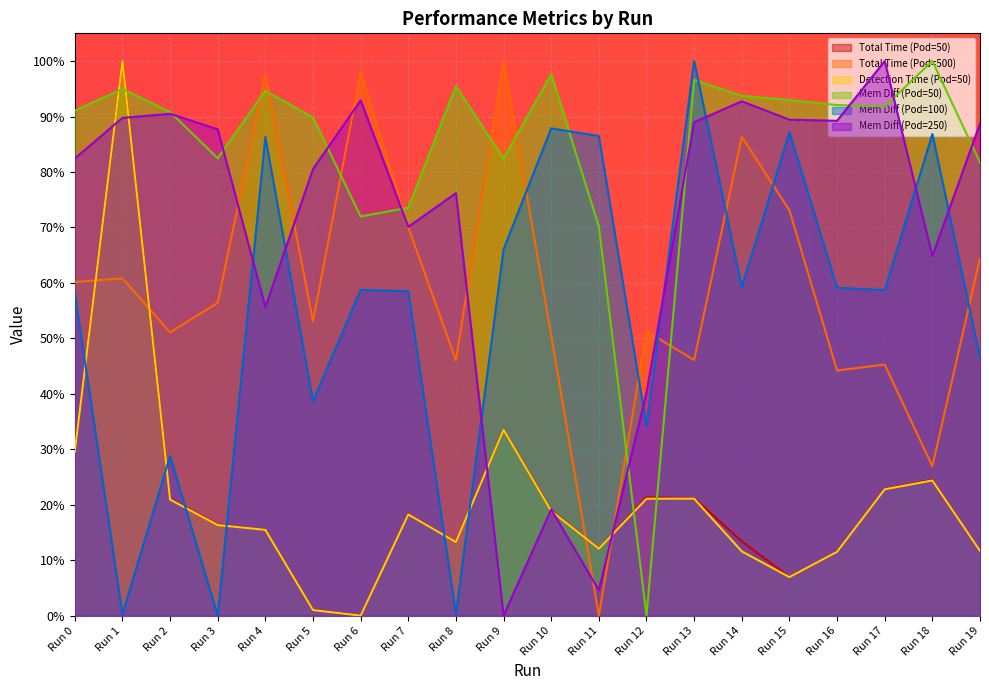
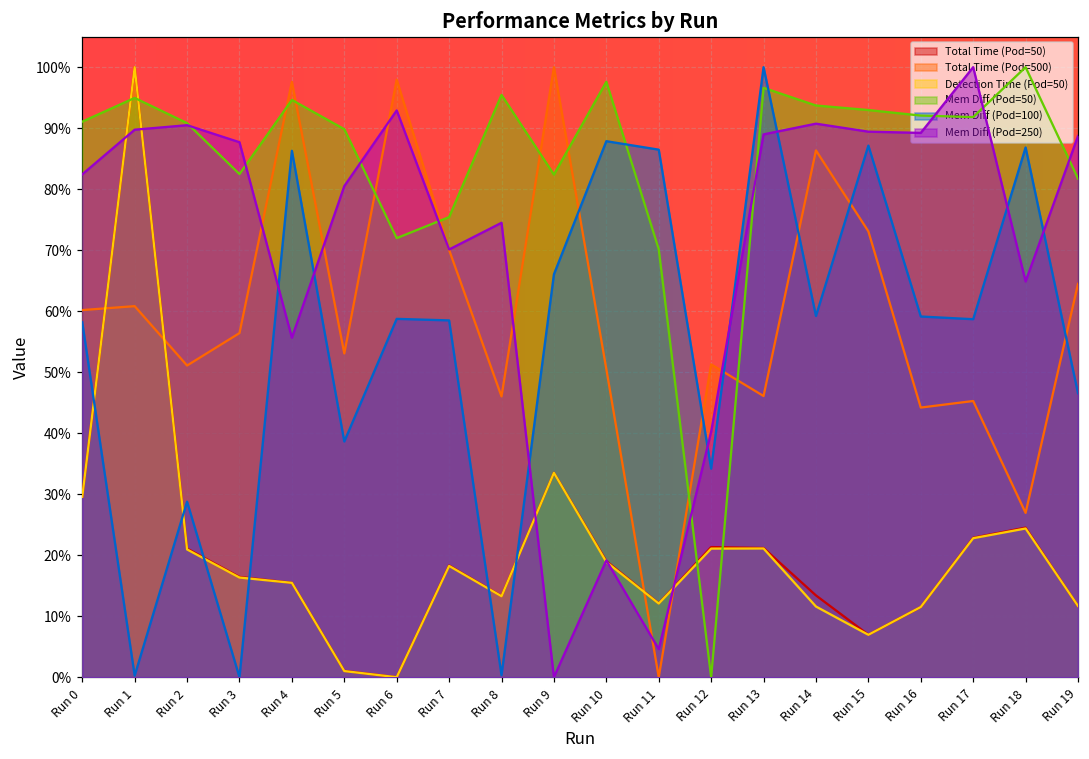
Mem Diff (Pod=50), Run 7: 74% -> 75%
Mem Diff (Pod=250), Run 8: 76% -> 74%
Mem Diff (Pod=250), Run 14: 93% -> 91%
